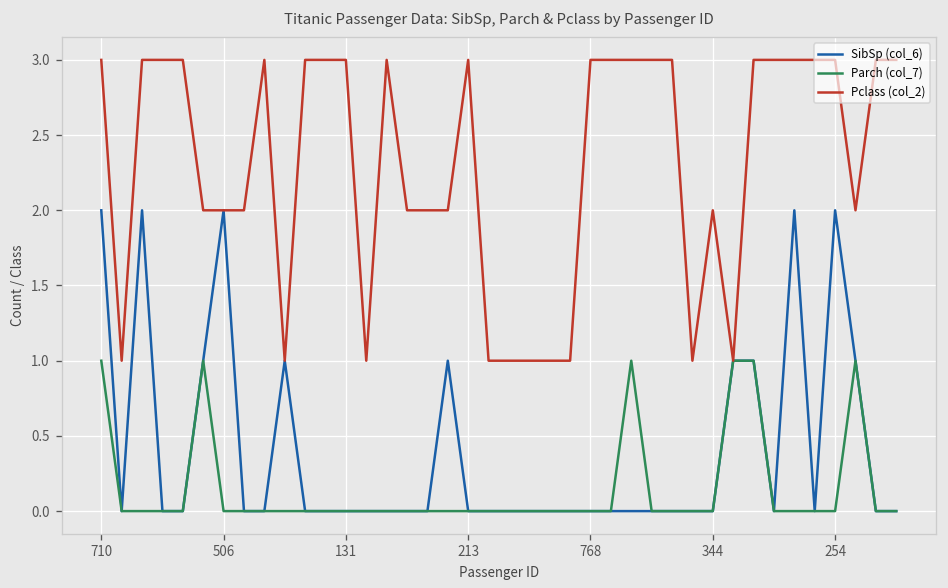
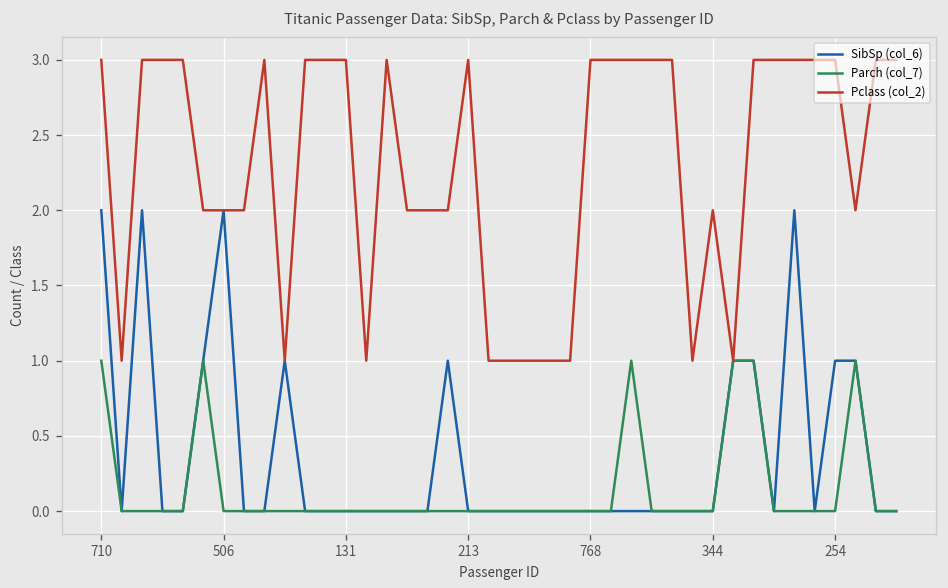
SibSp (col_6), 254: 2 -> 1
